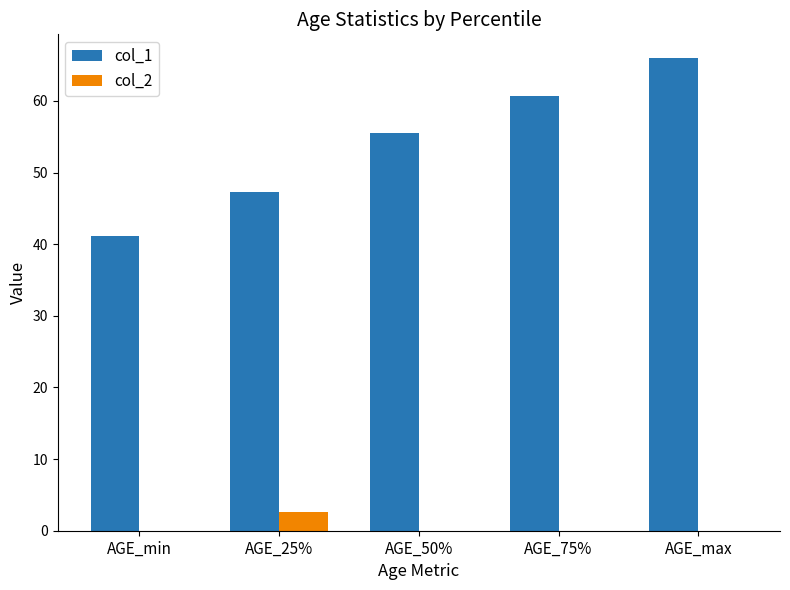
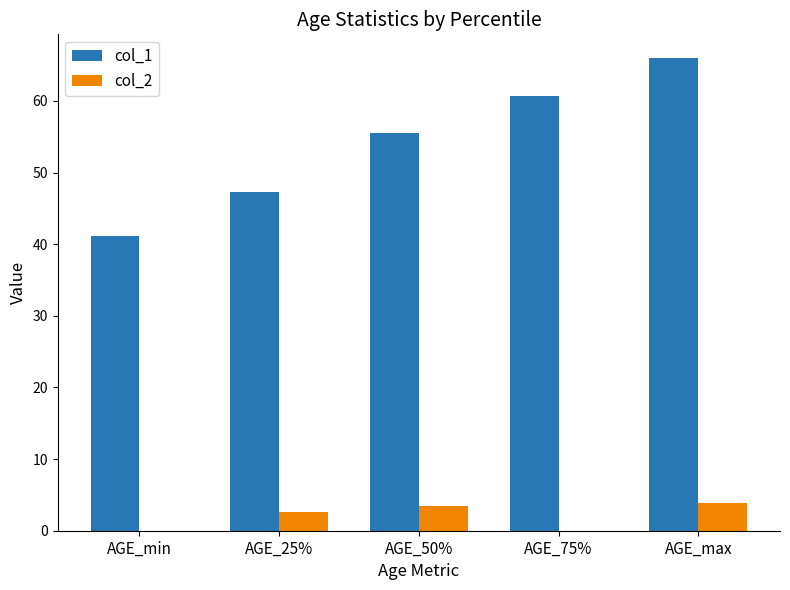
col_2, AGE_50%: 0 -> 4
col_2, AGE_max: 0 -> 4
